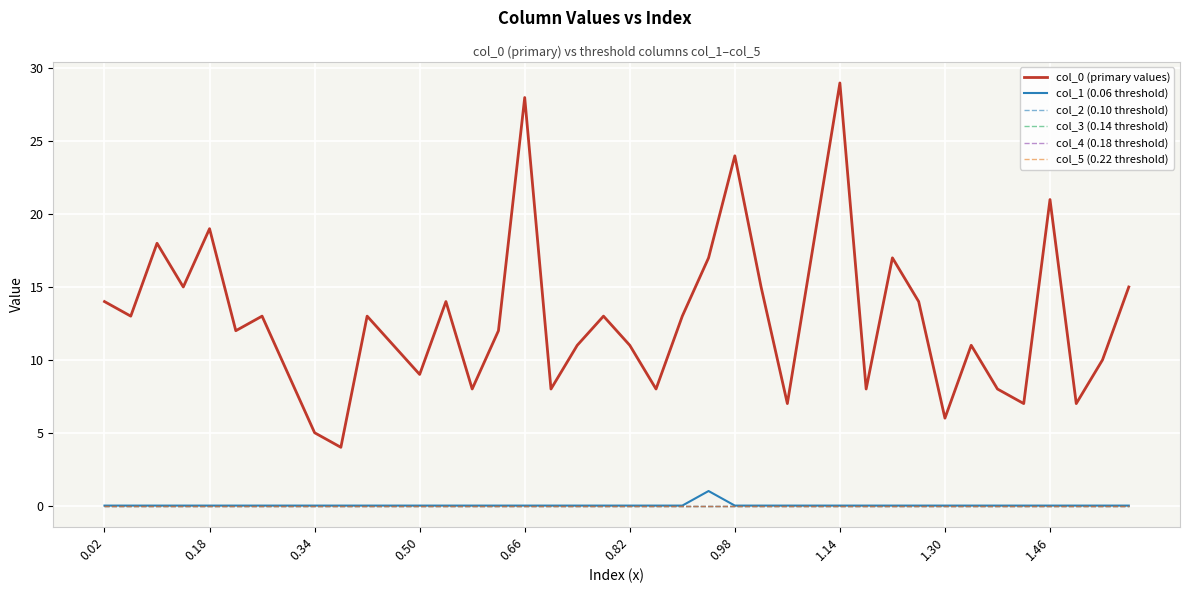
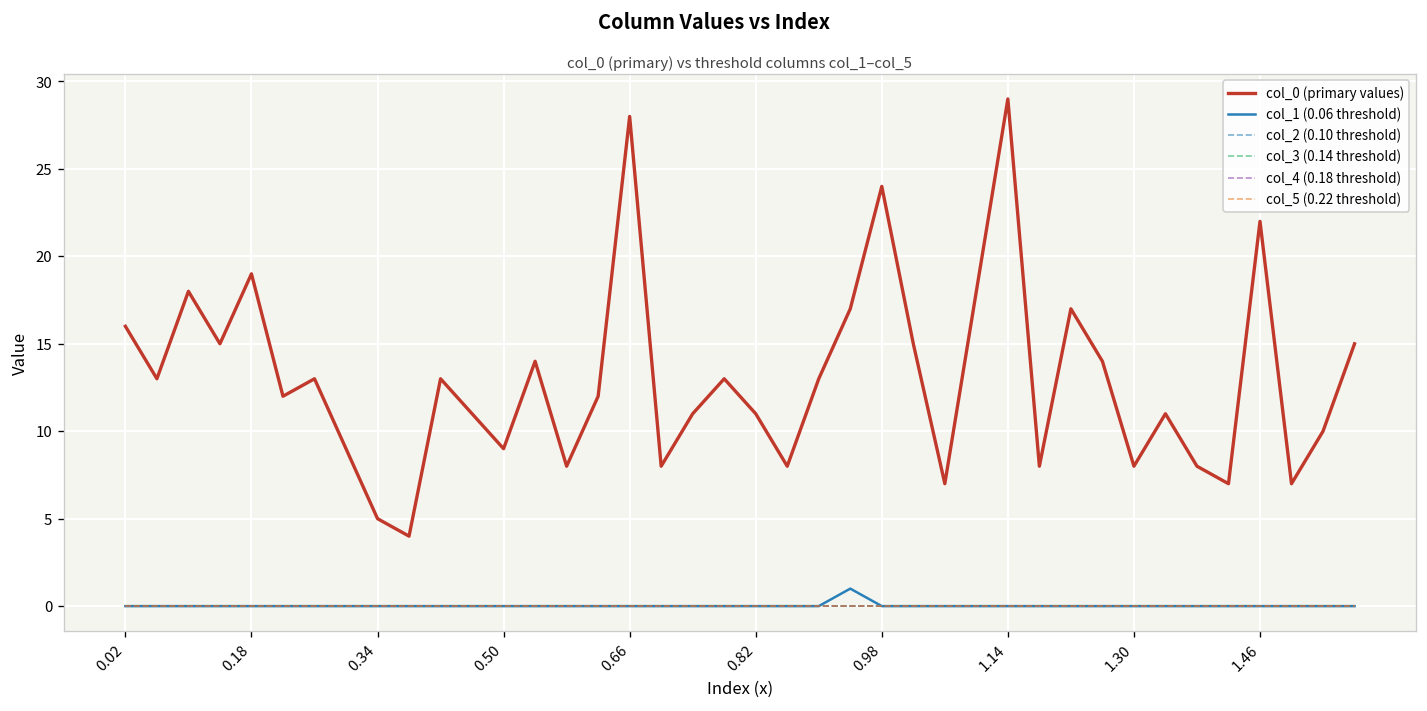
col_0 (primary values), 0.02: 14 -> 16
col_0 (primary values), 1.30: 6 -> 8
col_0 (primary values), 1.46: 21 -> 22
